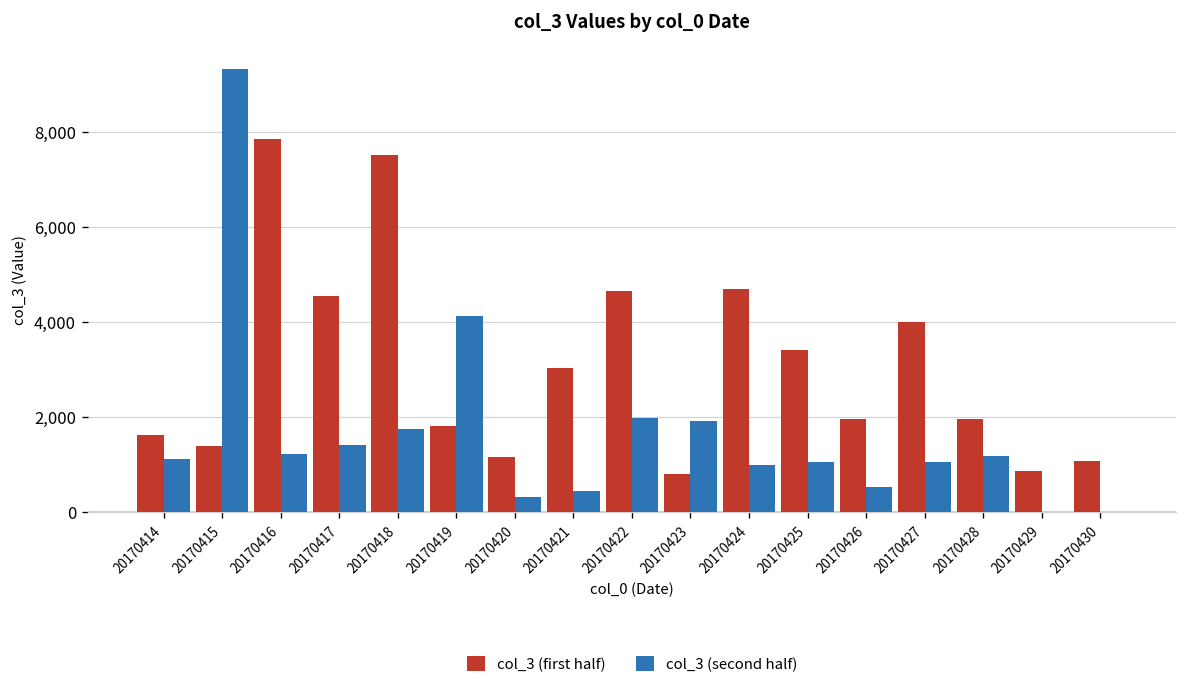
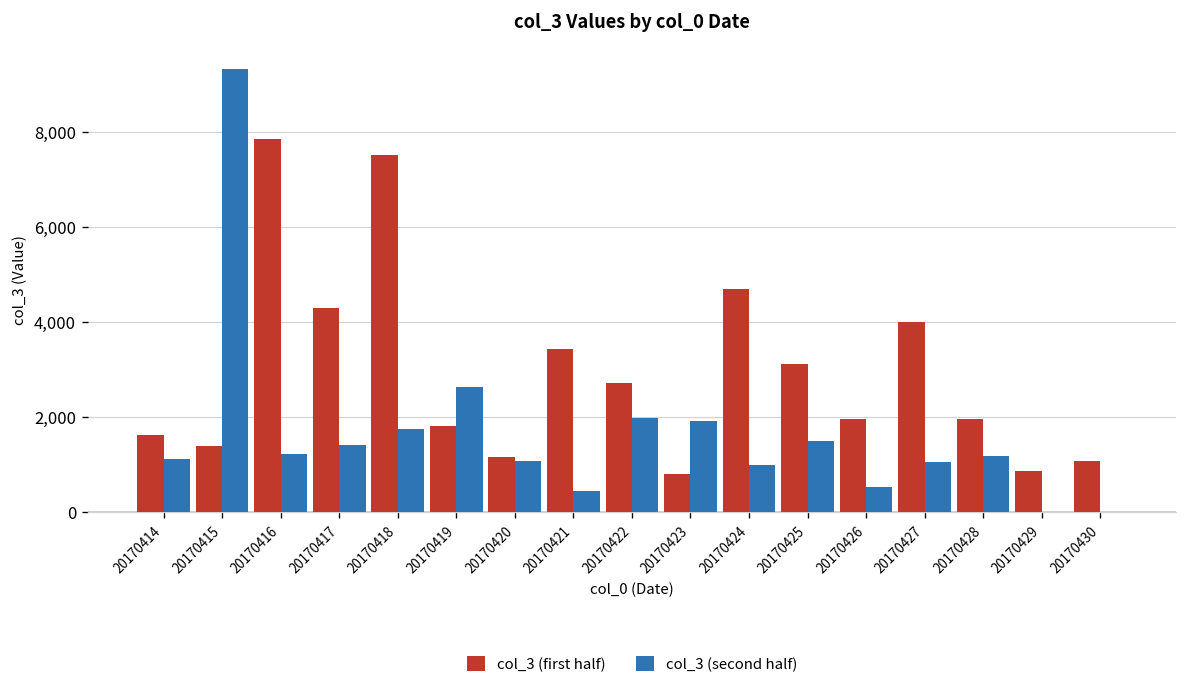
col_3 (first half), 20170417: 4,500 -> 4,300
col_3 (second half), 20170419: 4,100 -> 2,600
col_3 (second half), 20170420: 300 -> 1,100
col_3 (first half), 20170421: 3,000 -> 3,400
col_3 (first half), 20170422: 4,600 -> 2,700
col_3 (first half), 20170425: 3,400 -> 3,100
col_3 (second half), 20170425: 1,100 -> 1,500
